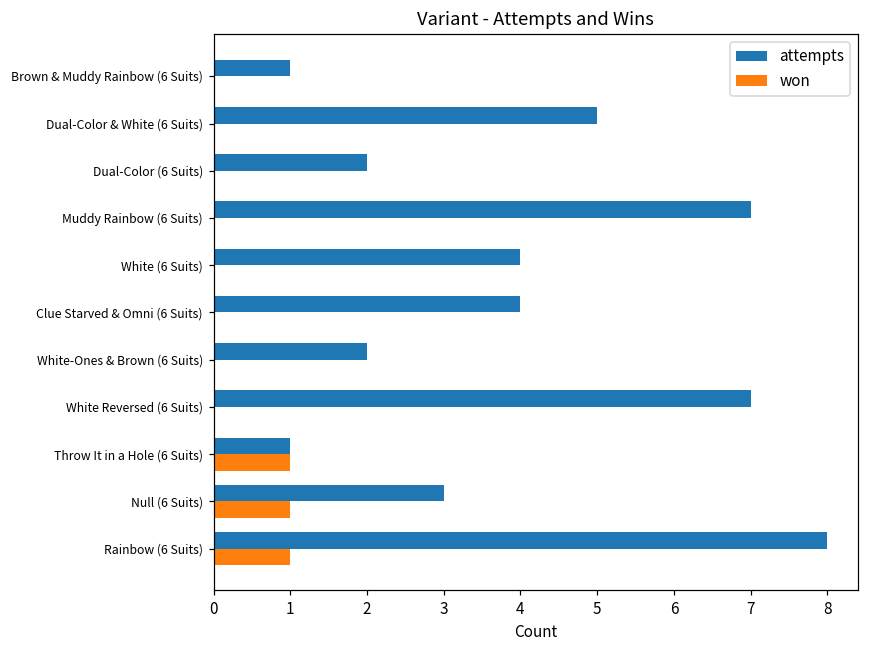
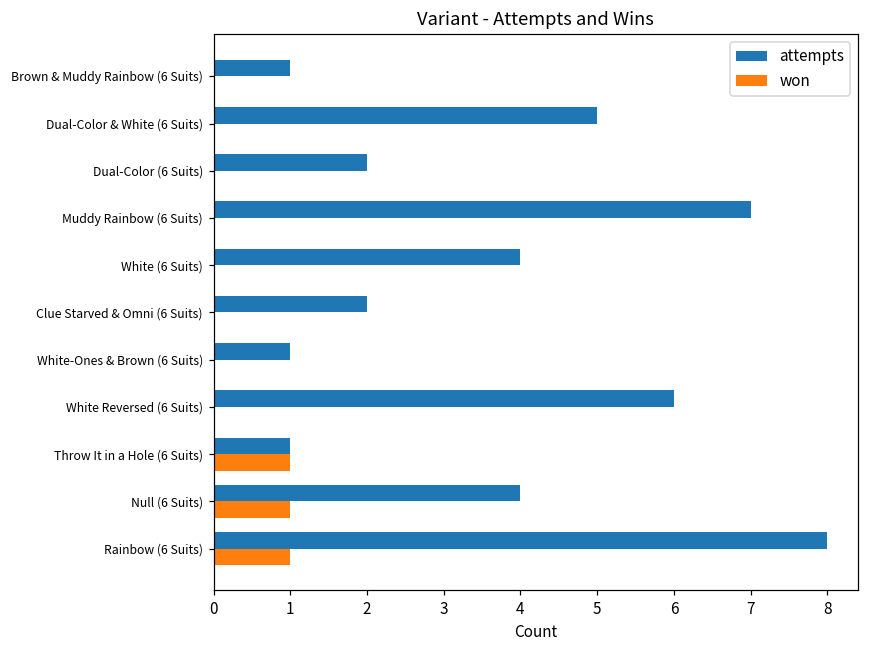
attempts, Clue Starved & Omni (6 Suits): 4 -> 2
attempts, White-Ones & Brown (6 Suits): 2 -> 1
attempts, White Reversed (6 Suits): 7 -> 6
attempts, Null (6 Suits): 3 -> 4
